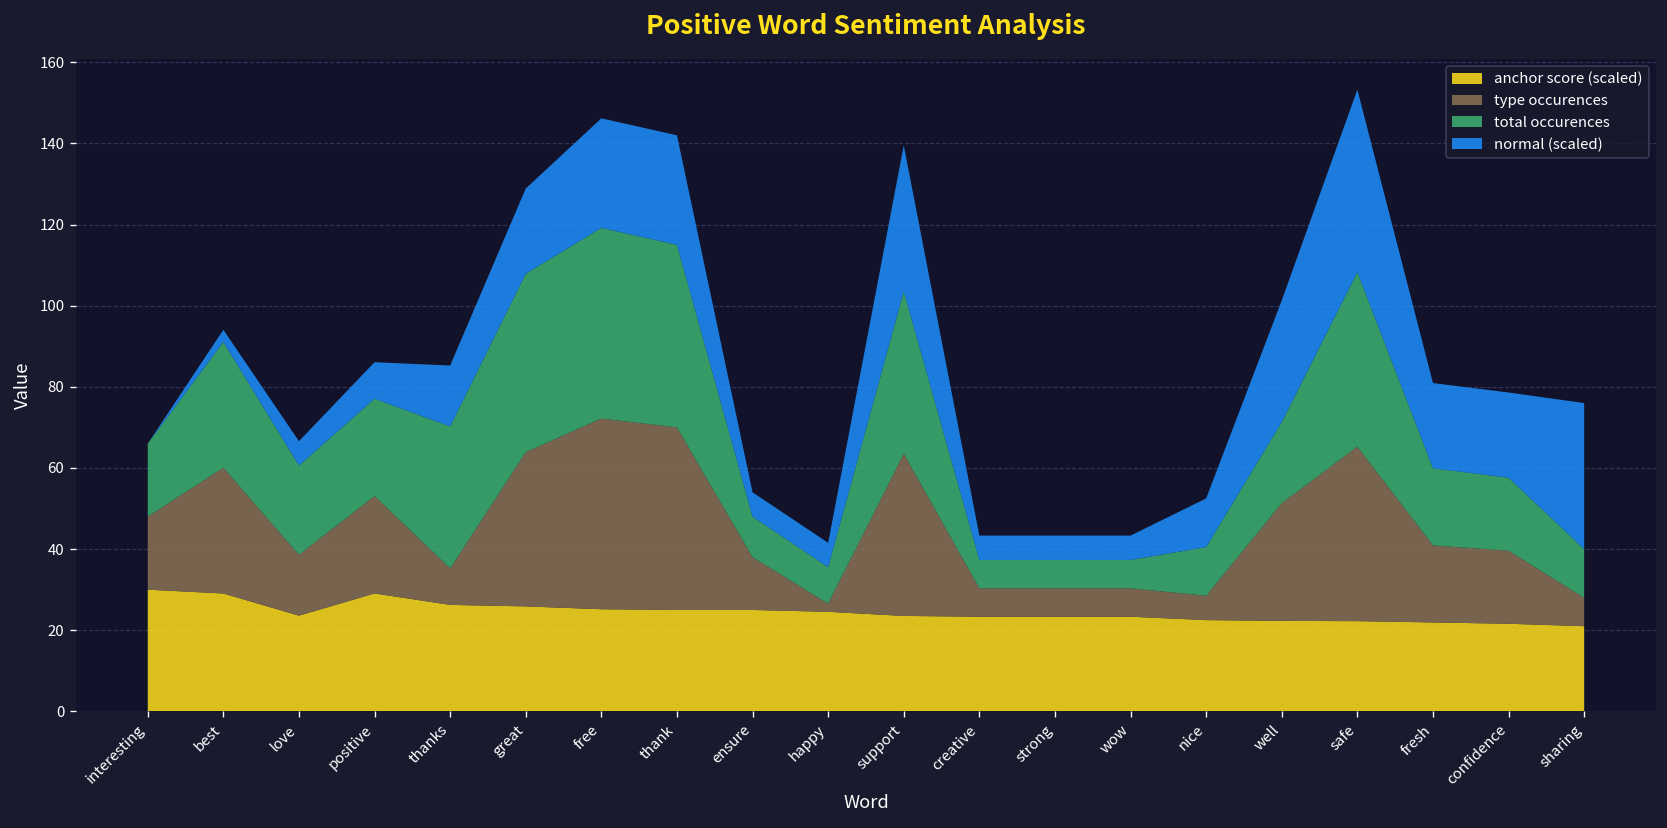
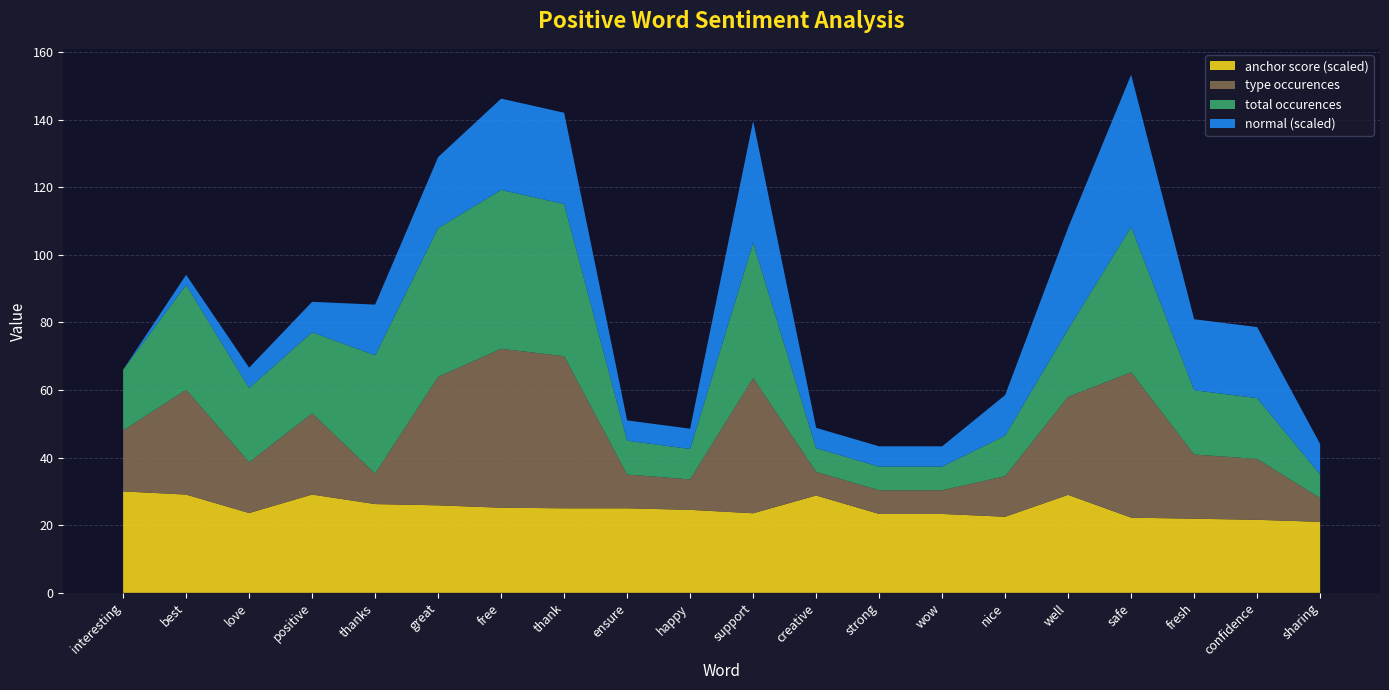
type occurences, ensure: 13 -> 10
type occurences, happy: 2 -> 9
anchor score (scaled), creative: 23 -> 29
type occurences, nice: 6 -> 12
anchor score (scaled), well: 22 -> 29
total occurences, sharing: 12 -> 7
normal (scaled), sharing: 36 -> 9
